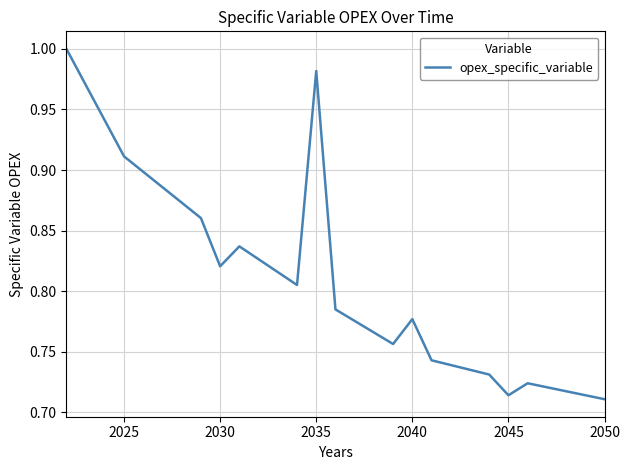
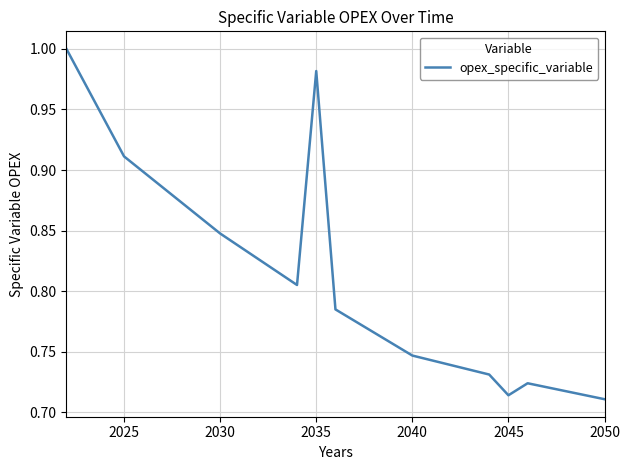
2030: 0.821 -> 0.848
2040: 0.777 -> 0.747
